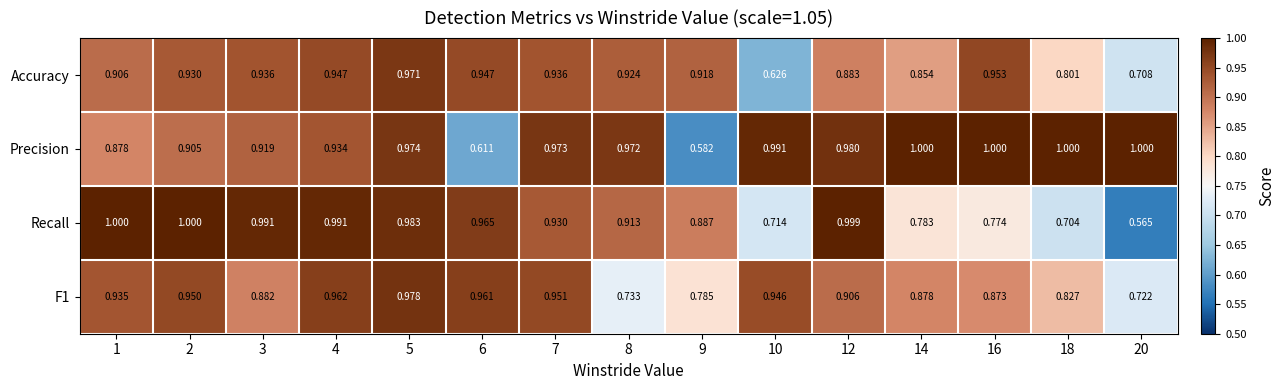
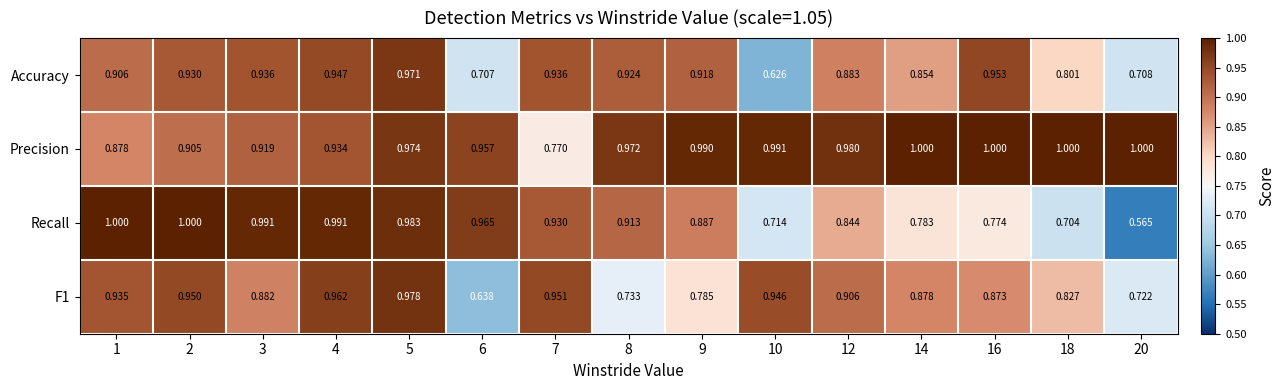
Accuracy, 6: 0.947 -> 0.707
Precision, 6: 0.611 -> 0.957
Precision, 7: 0.973 -> 0.770
Precision, 9: 0.582 -> 0.990
Recall, 12: 0.999 -> 0.844
F1, 6: 0.961 -> 0.638
